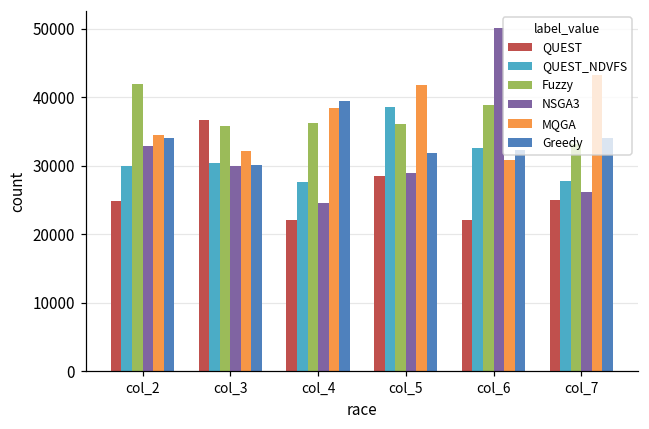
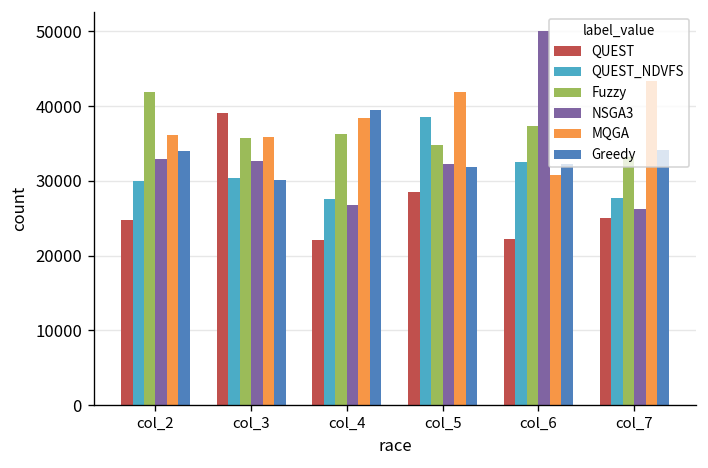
MQGA, col_2: 35000 -> 36000
QUEST, col_3: 37000 -> 39000
NSGA3, col_3: 30000 -> 33000
MQGA, col_3: 32000 -> 36000
NSGA3, col_4: 25000 -> 27000
Fuzzy, col_5: 36000 -> 35000
NSGA3, col_5: 29000 -> 32000
Fuzzy, col_6: 39000 -> 37000
